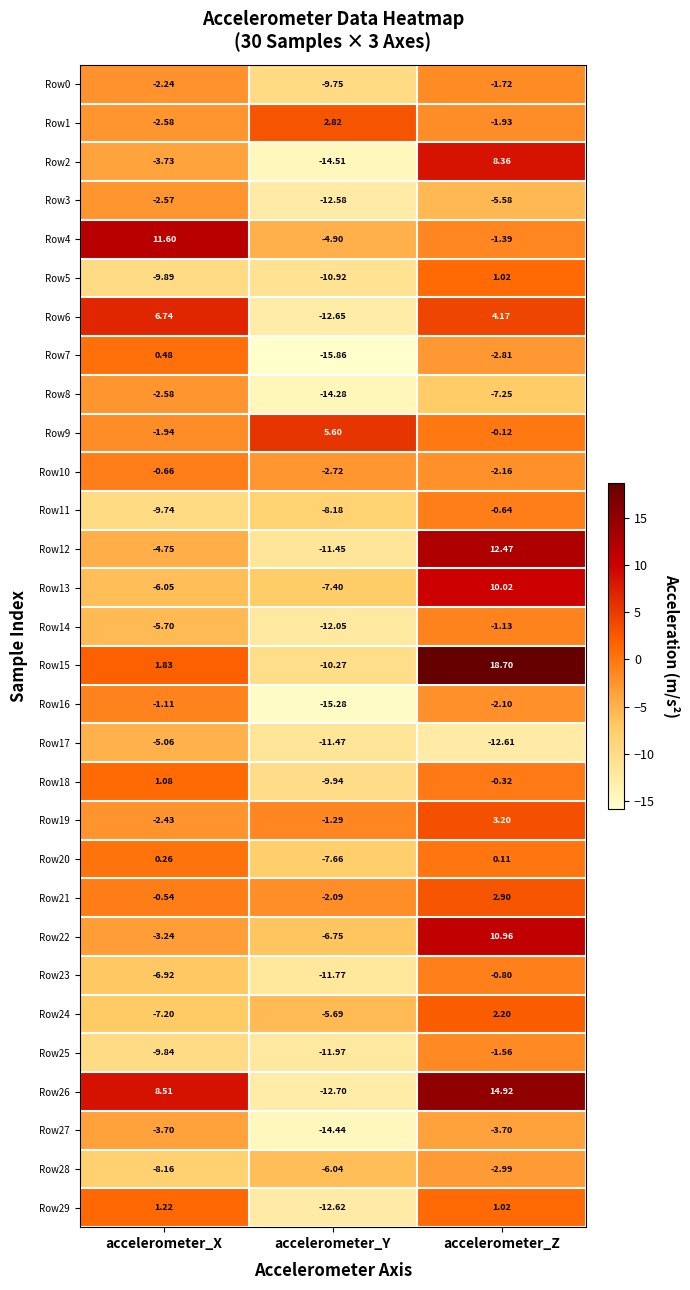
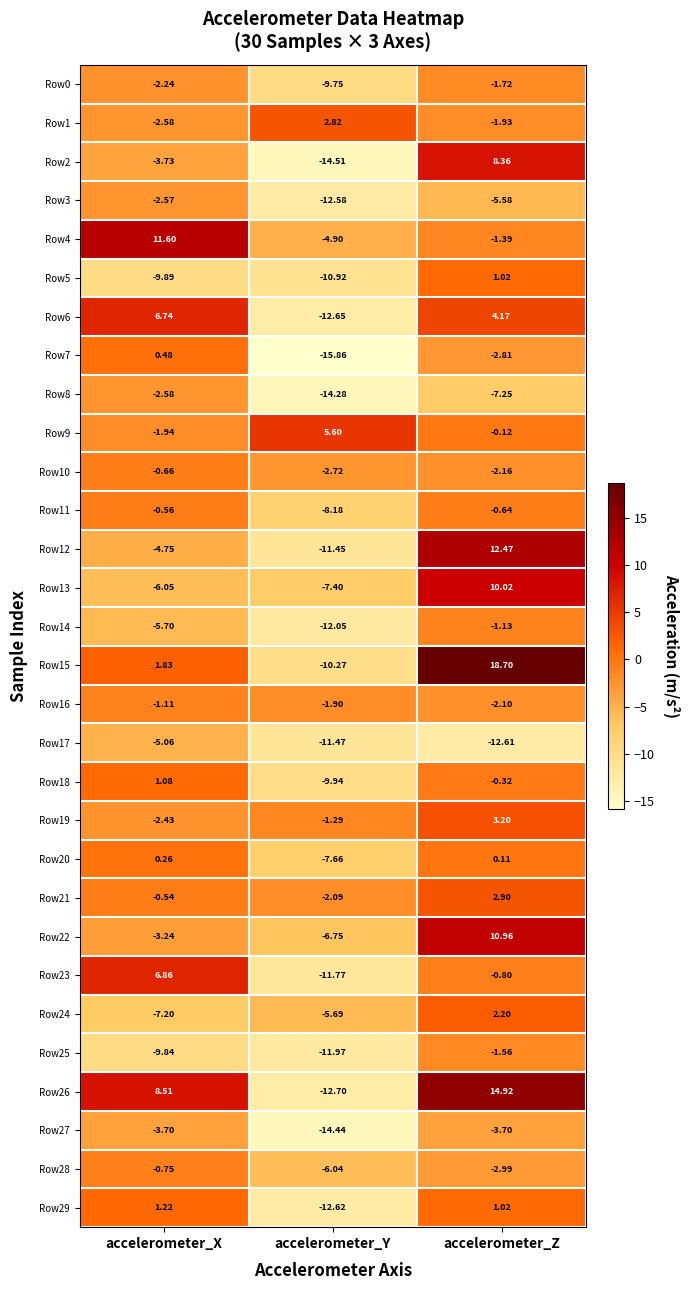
Row11, accelerometer_X: -9.74 -> -0.56
Row16, accelerometer_Y: -15.28 -> -1.90
Row23, accelerometer_X: -6.92 -> 6.86
Row28, accelerometer_X: -8.16 -> -0.75
